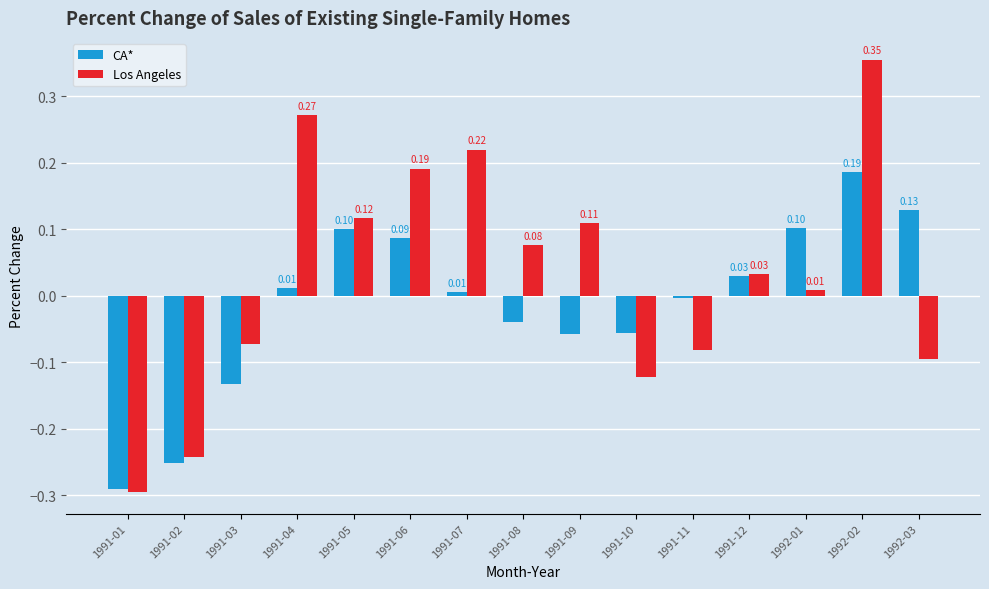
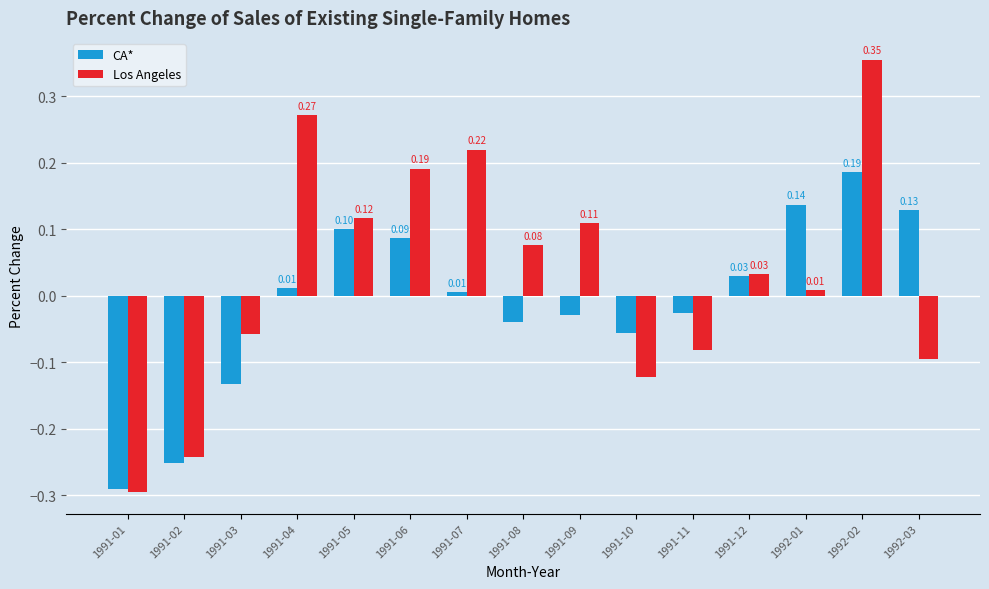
Los Angeles, 1991-03: -0.07 -> -0.06
CA*, 1991-09: -0.06 -> -0.03
CA*, 1991-11: 0.00 -> -0.03
CA*, 1992-01: 0.10 -> 0.14
